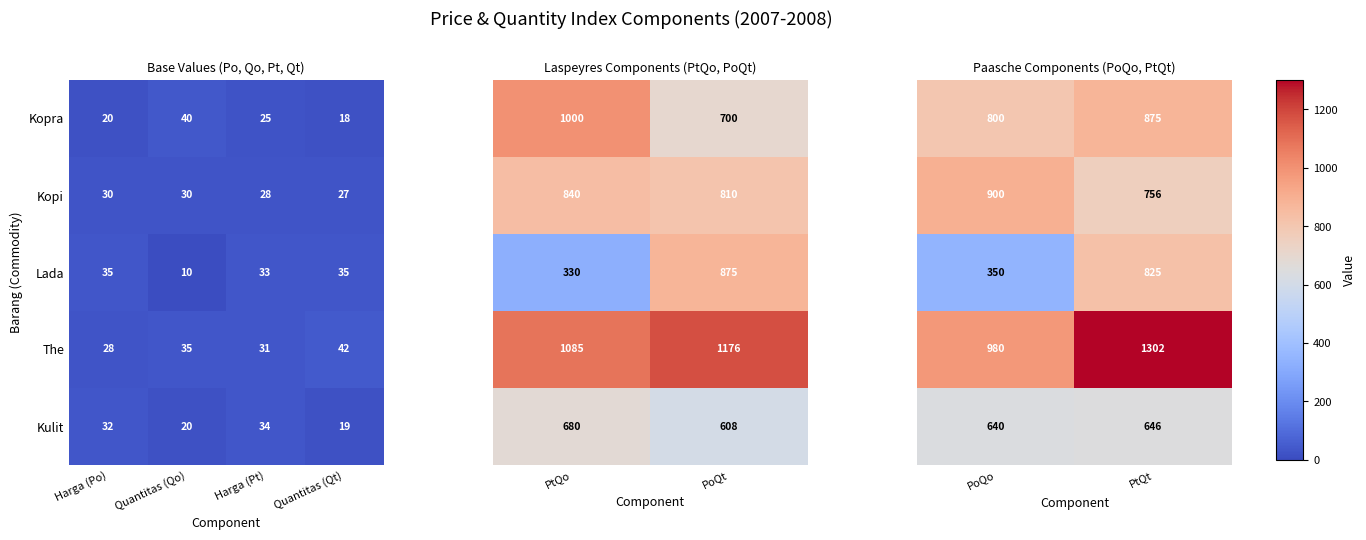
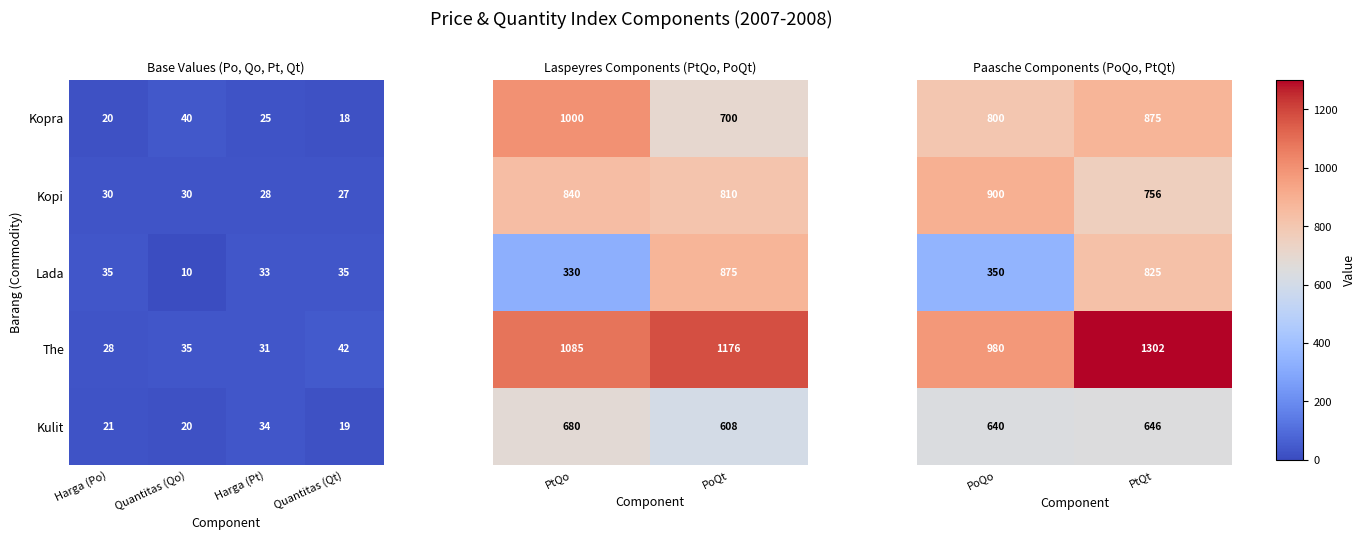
Base Values (Po, Qo, Pt, Qt), Kulit, Harga (Po): 32 -> 21
